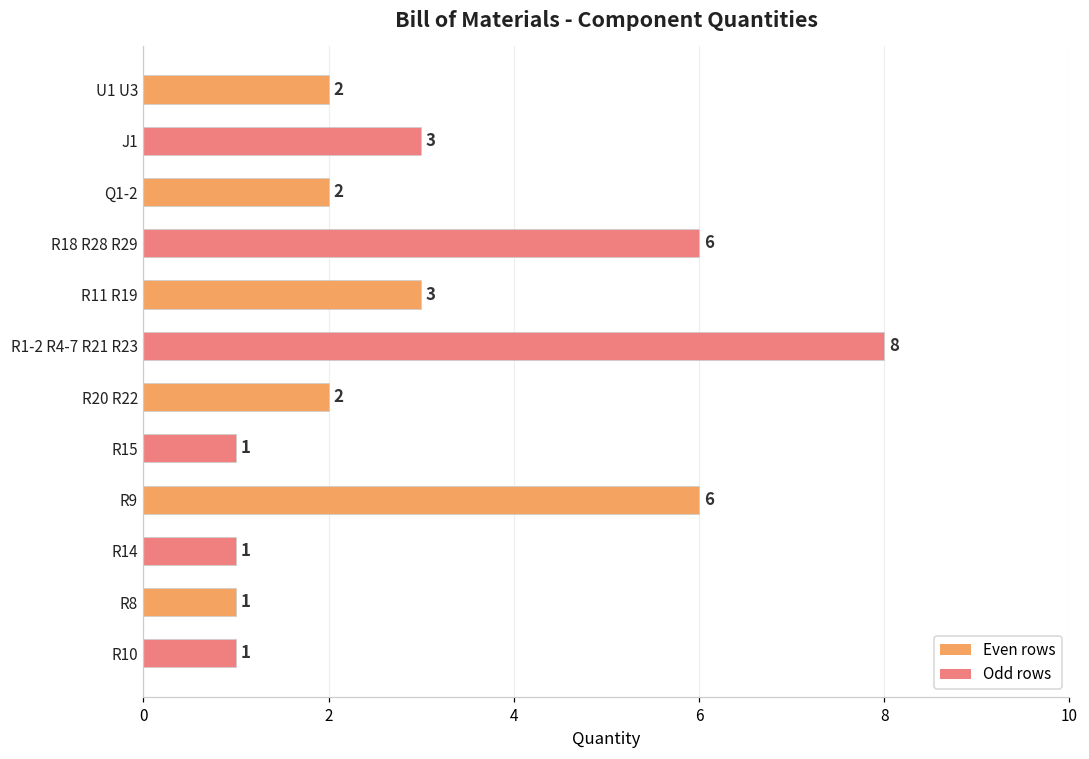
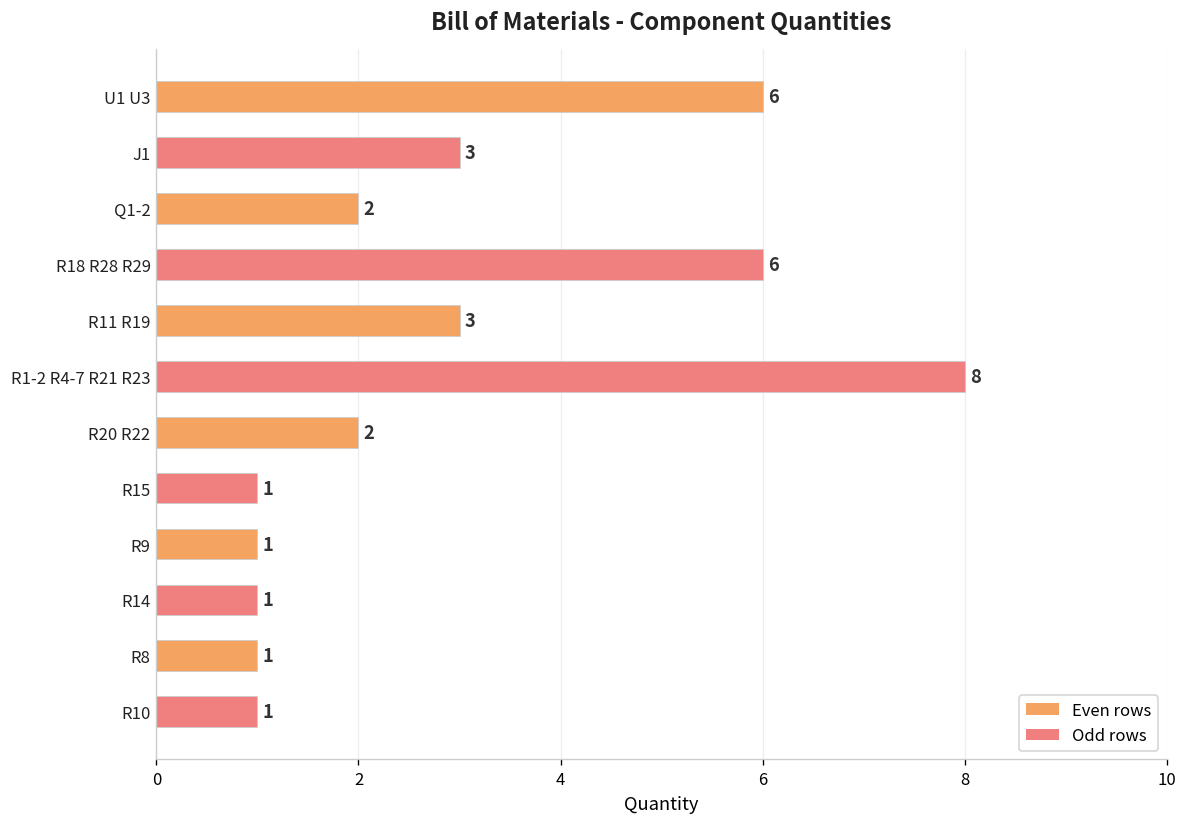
U1 U3: 2 -> 6
R9: 6 -> 1
